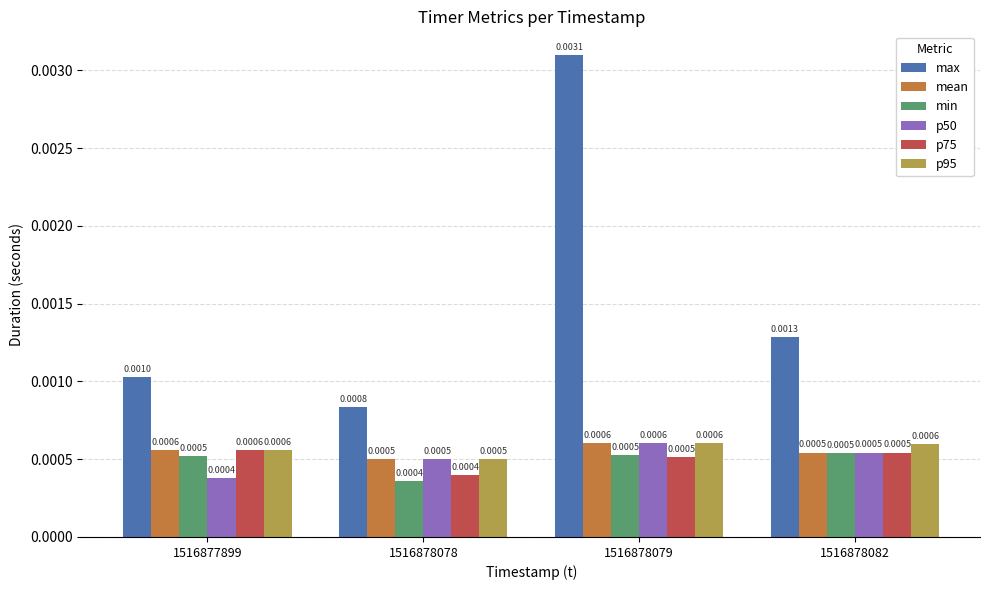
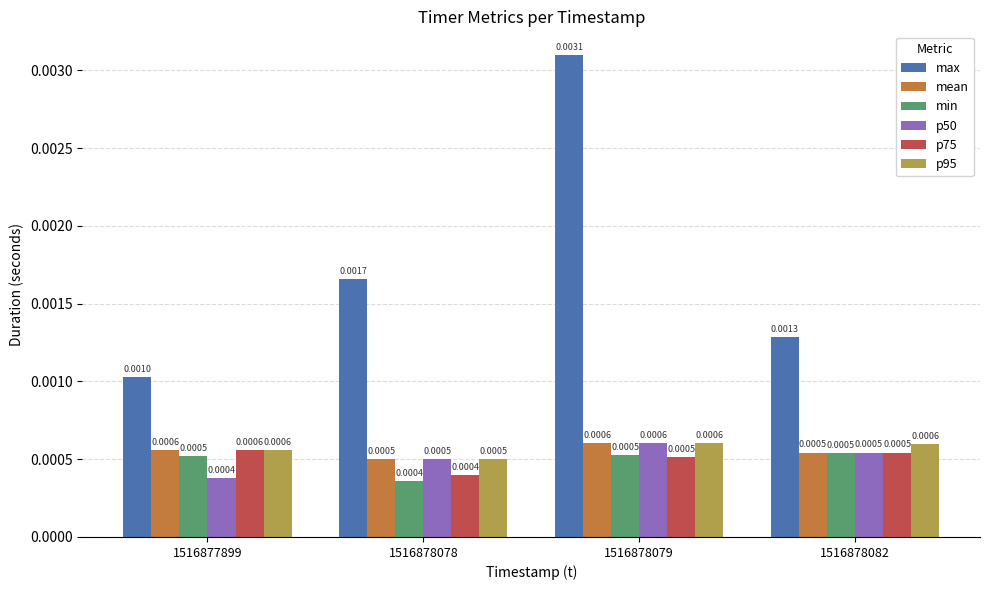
max, 1516878078: 0.0008 -> 0.0017
